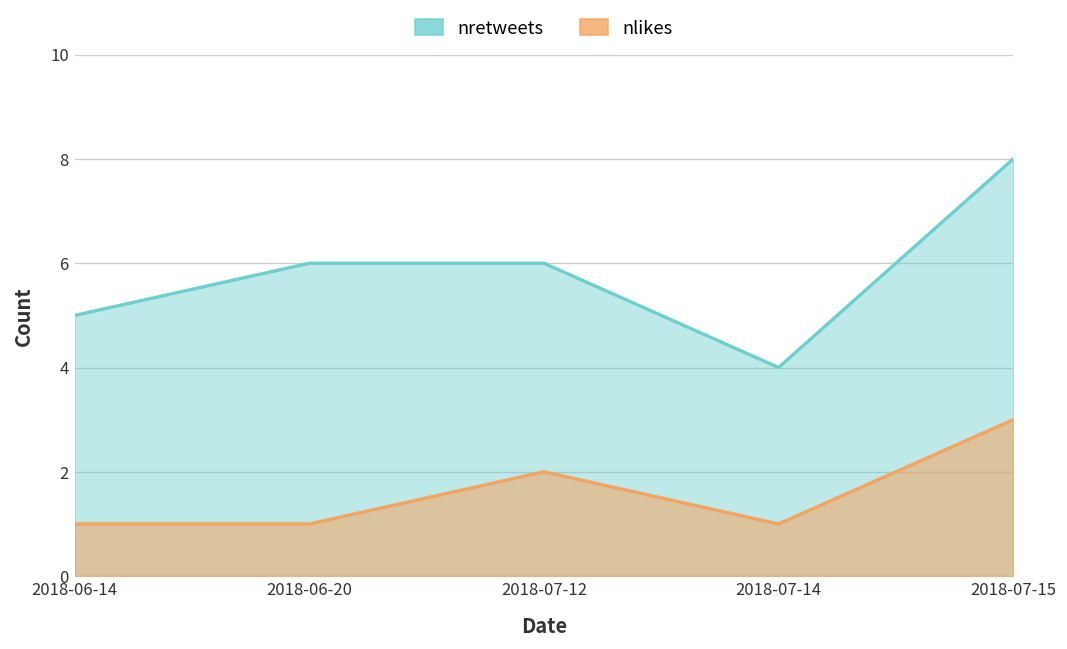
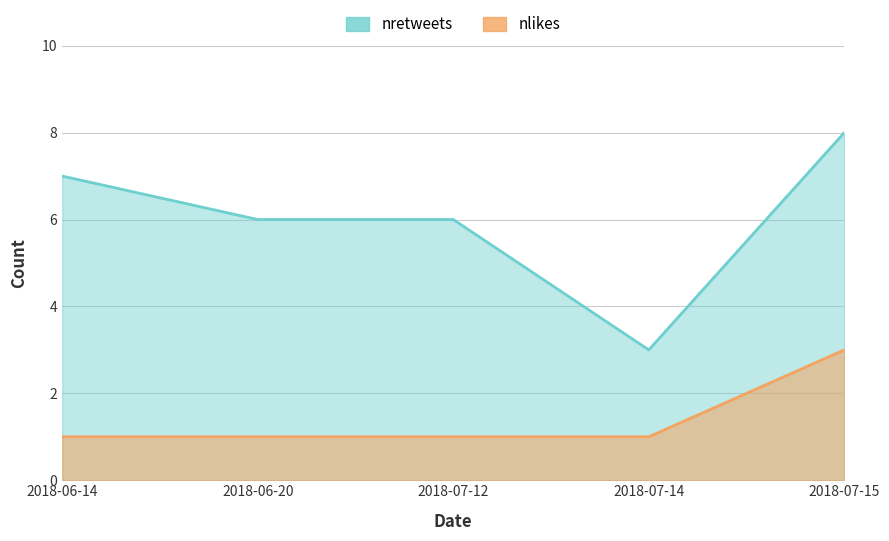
nretweets, 2018-06-14: 5 -> 7
nlikes, 2018-07-12: 2 -> 1
nretweets, 2018-07-14: 4 -> 3
